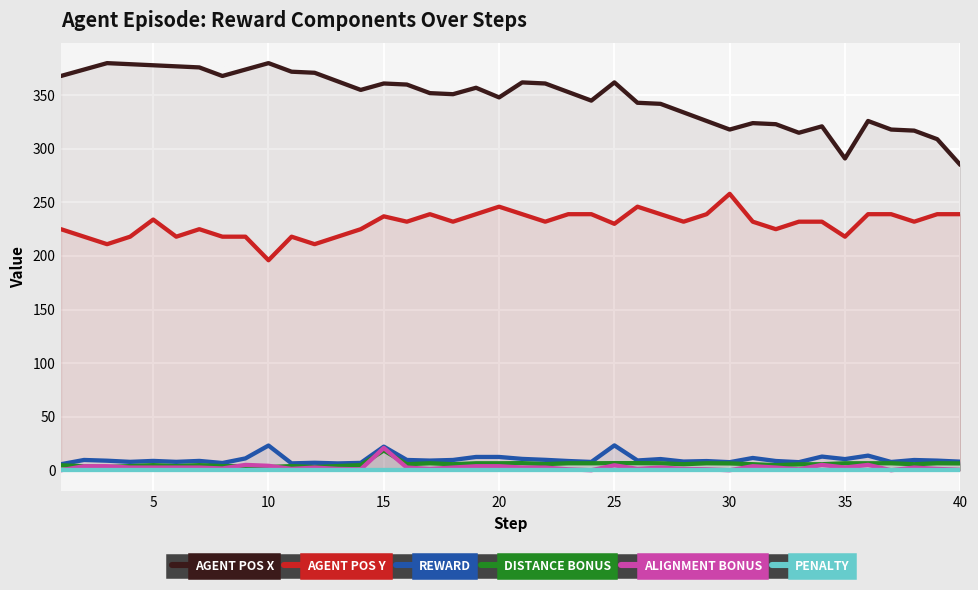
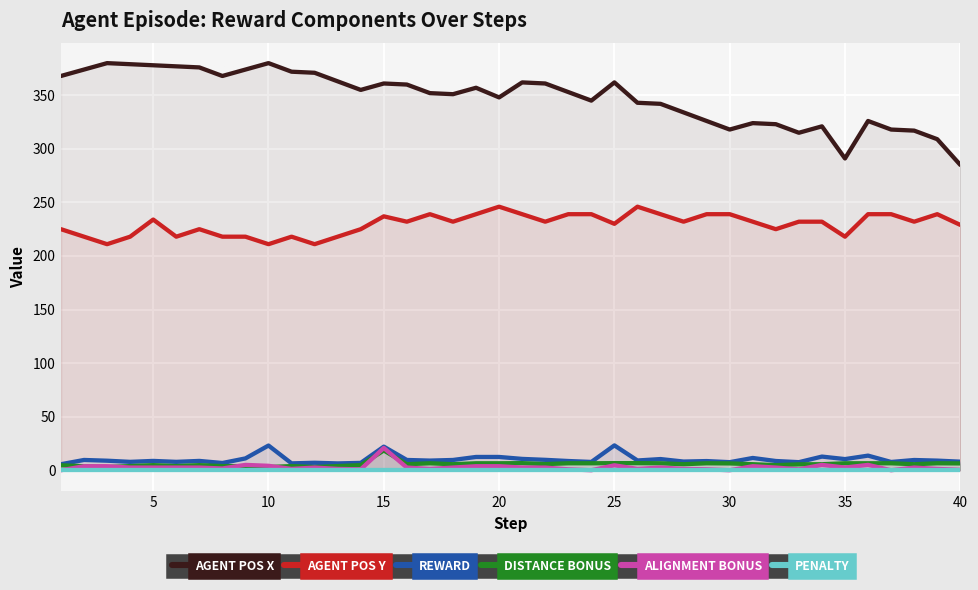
AGENT POS Y, 10: 200 -> 210
AGENT POS Y, 30: 260 -> 240
AGENT POS Y, 40: 240 -> 230
